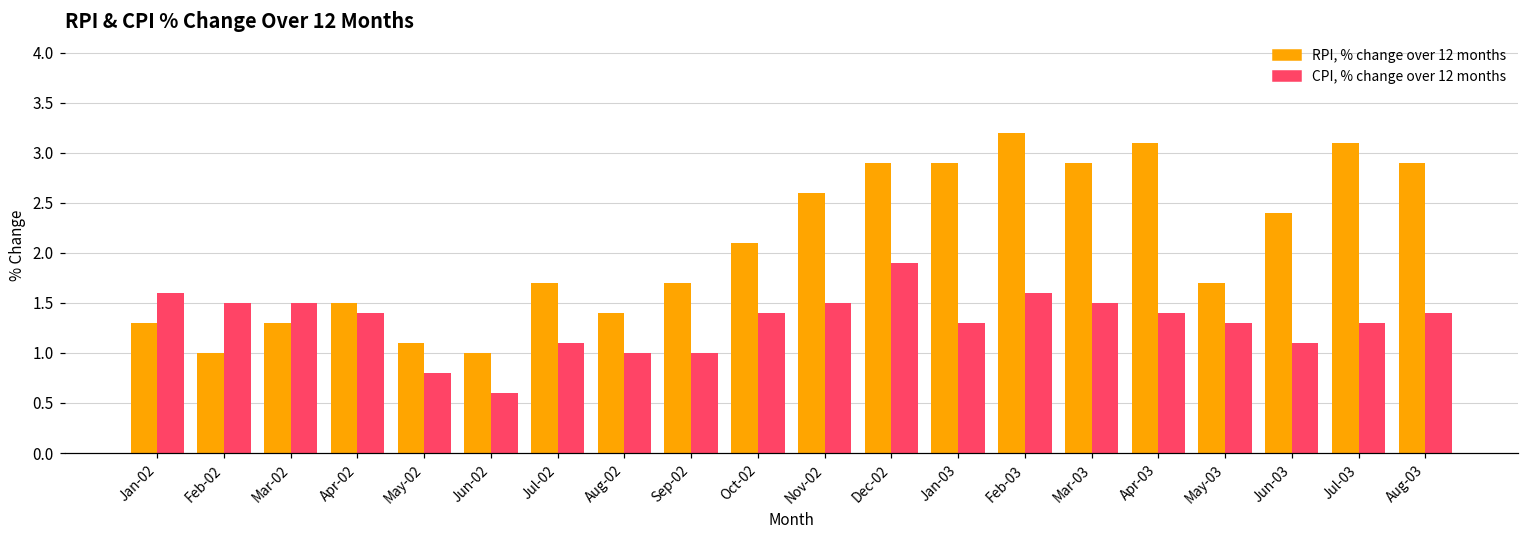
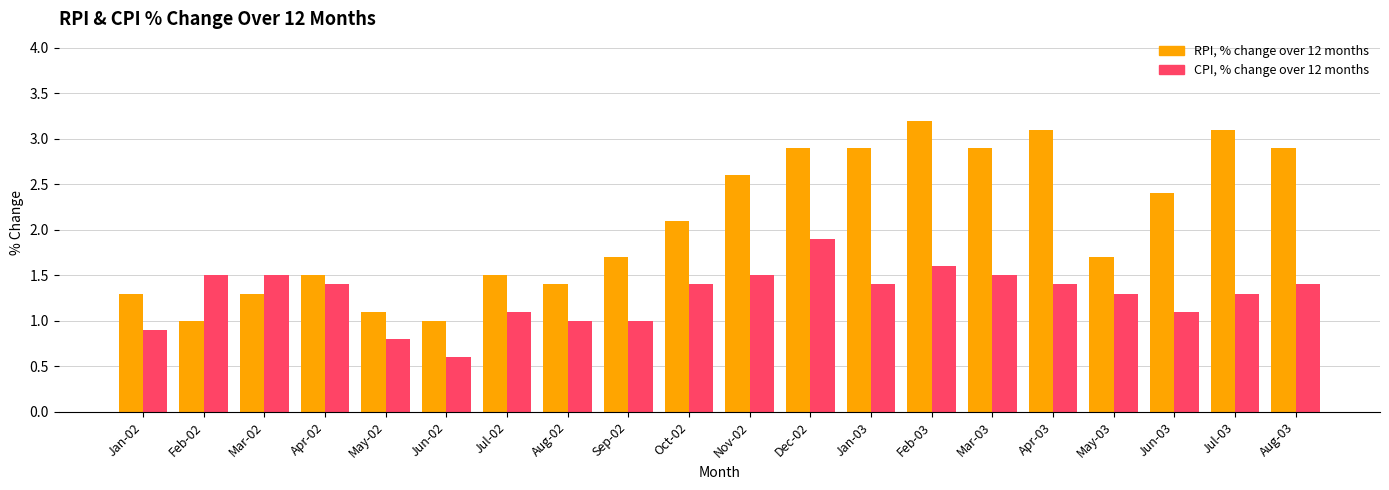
CPI, % change over 12 months, Jan-02: 1.6 -> 0.9
RPI, % change over 12 months, Jul-02: 1.7 -> 1.5
CPI, % change over 12 months, Jan-03: 1.3 -> 1.4
